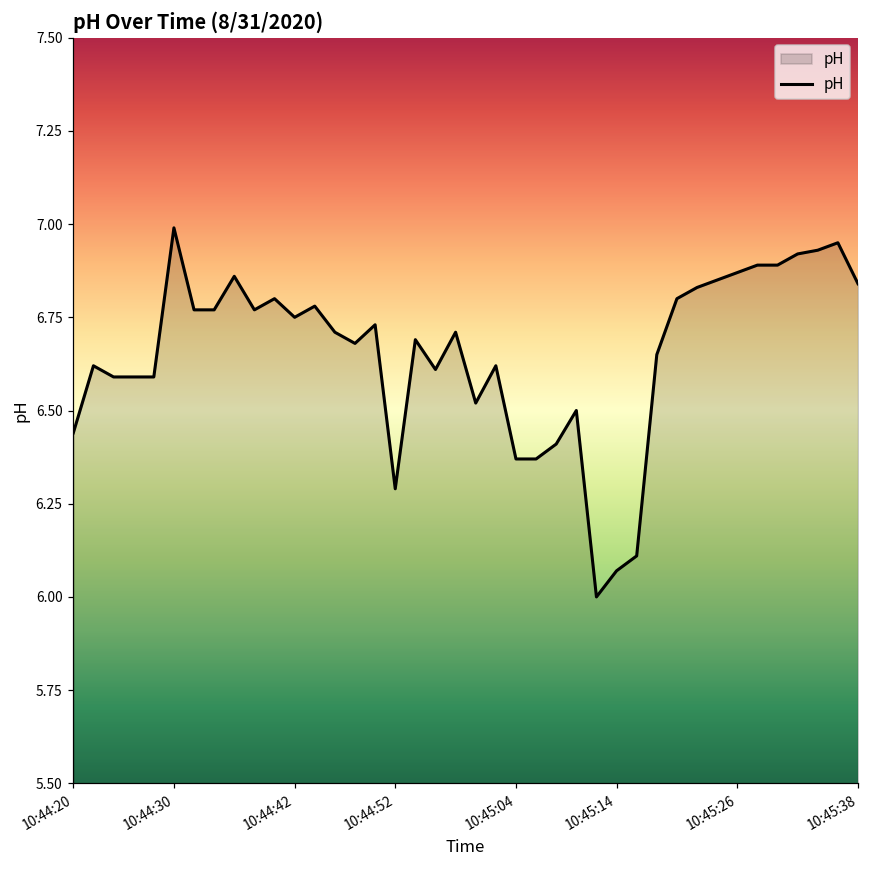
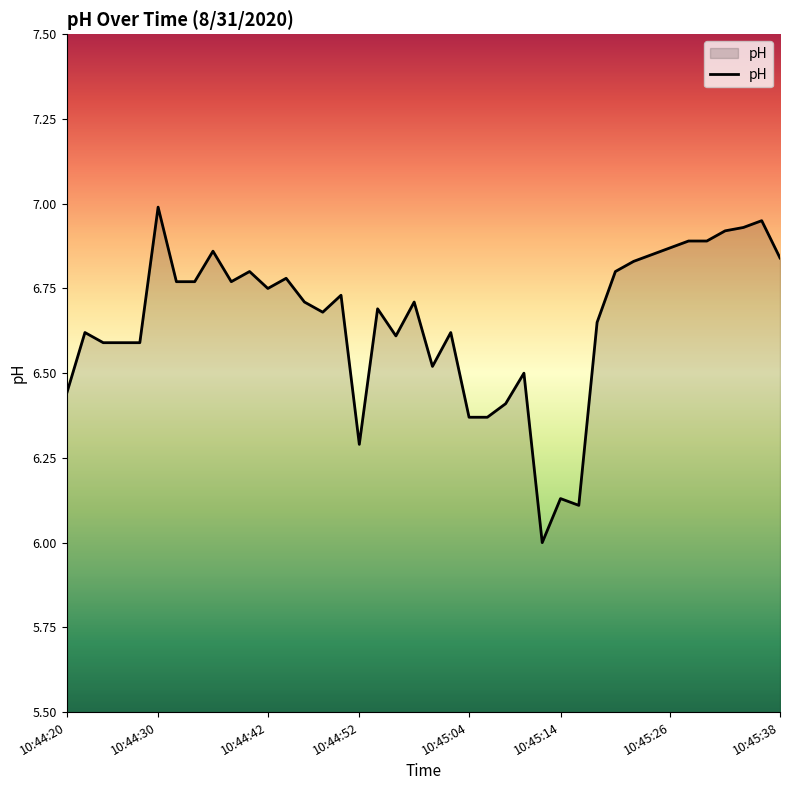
10:45:14: 6.07 -> 6.13
